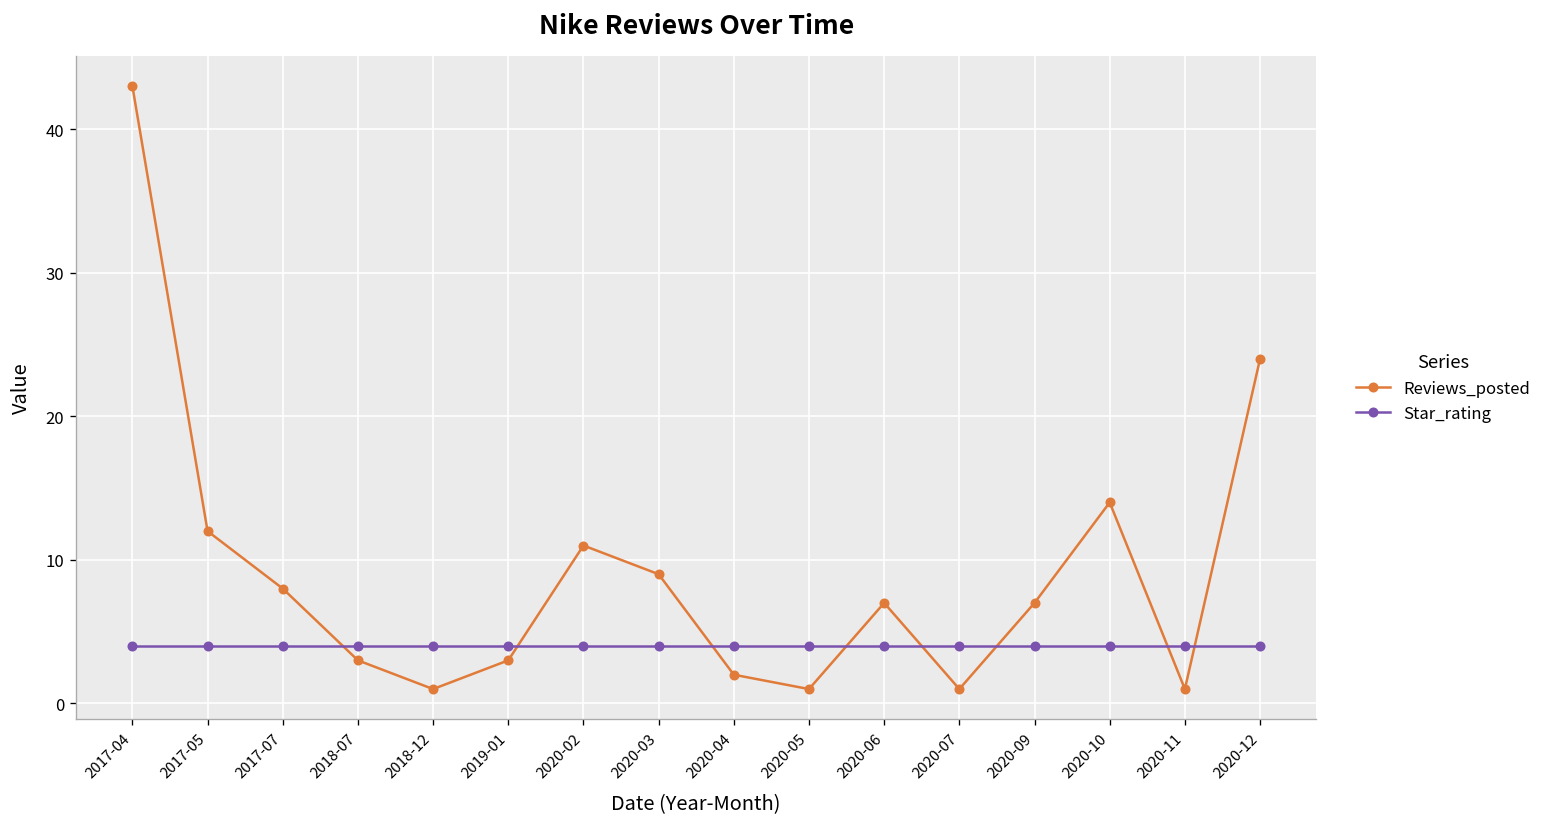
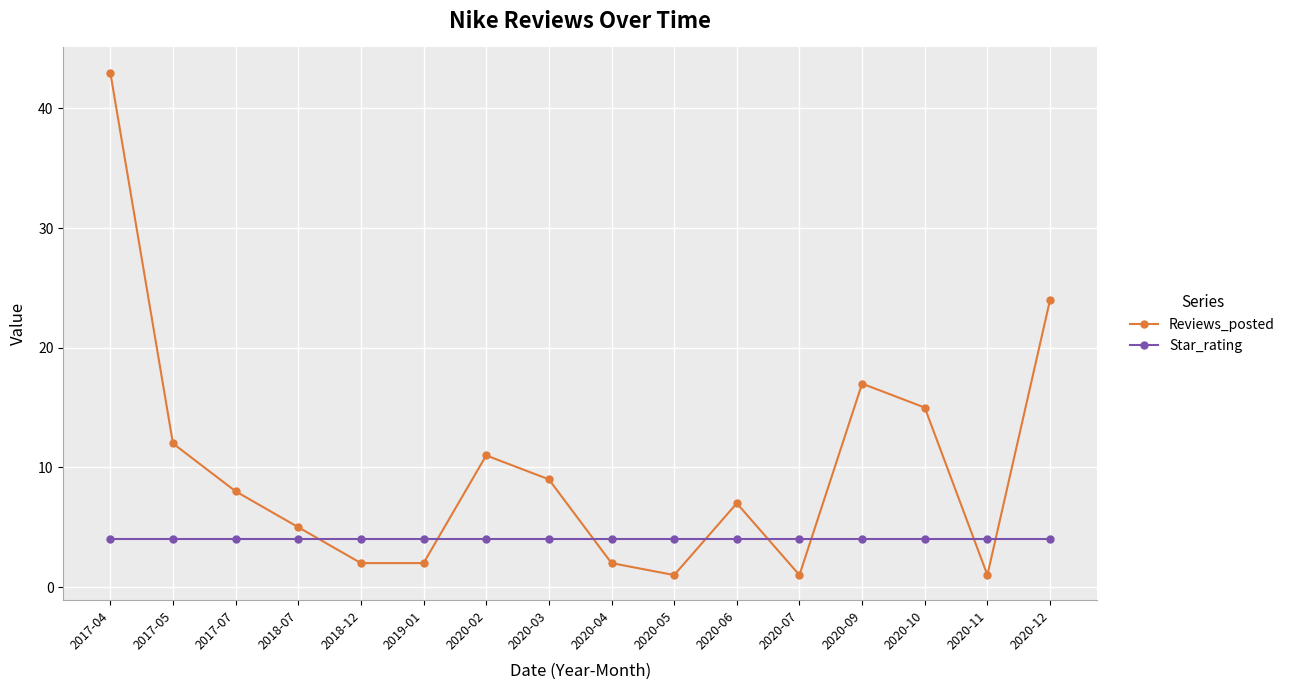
Reviews_posted, 2018-07: 3 -> 5
Reviews_posted, 2018-12: 1 -> 2
Reviews_posted, 2019-01: 3 -> 2
Reviews_posted, 2020-09: 7 -> 17
Reviews_posted, 2020-10: 14 -> 15
